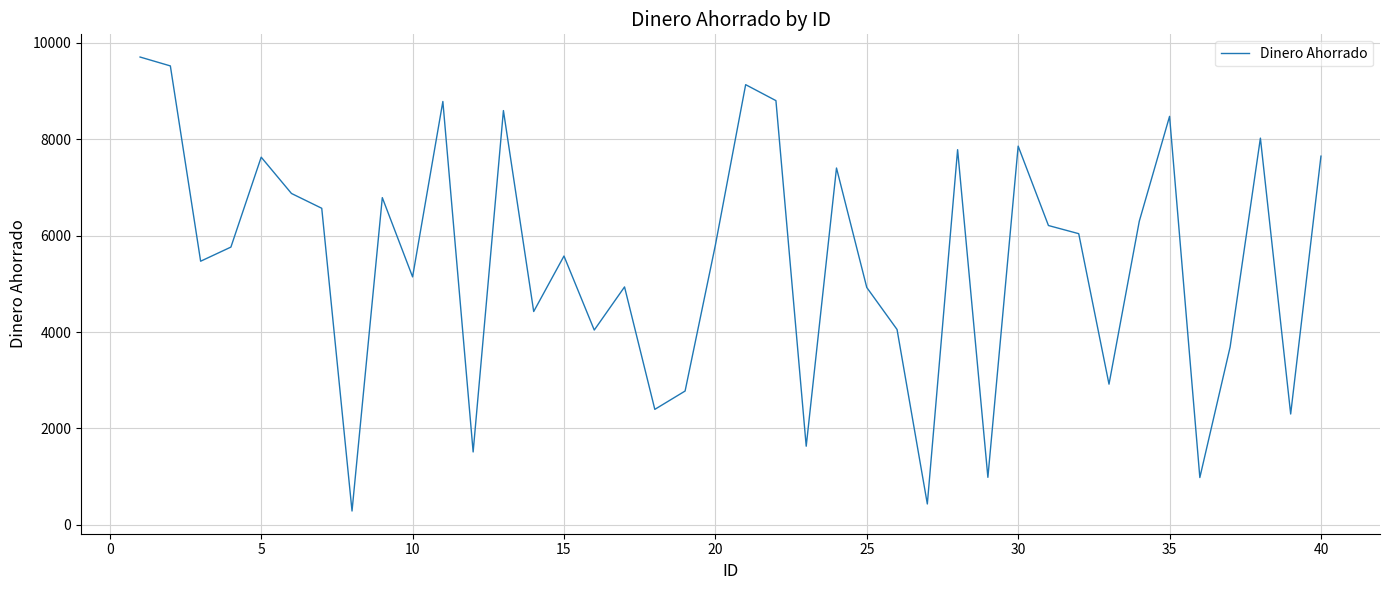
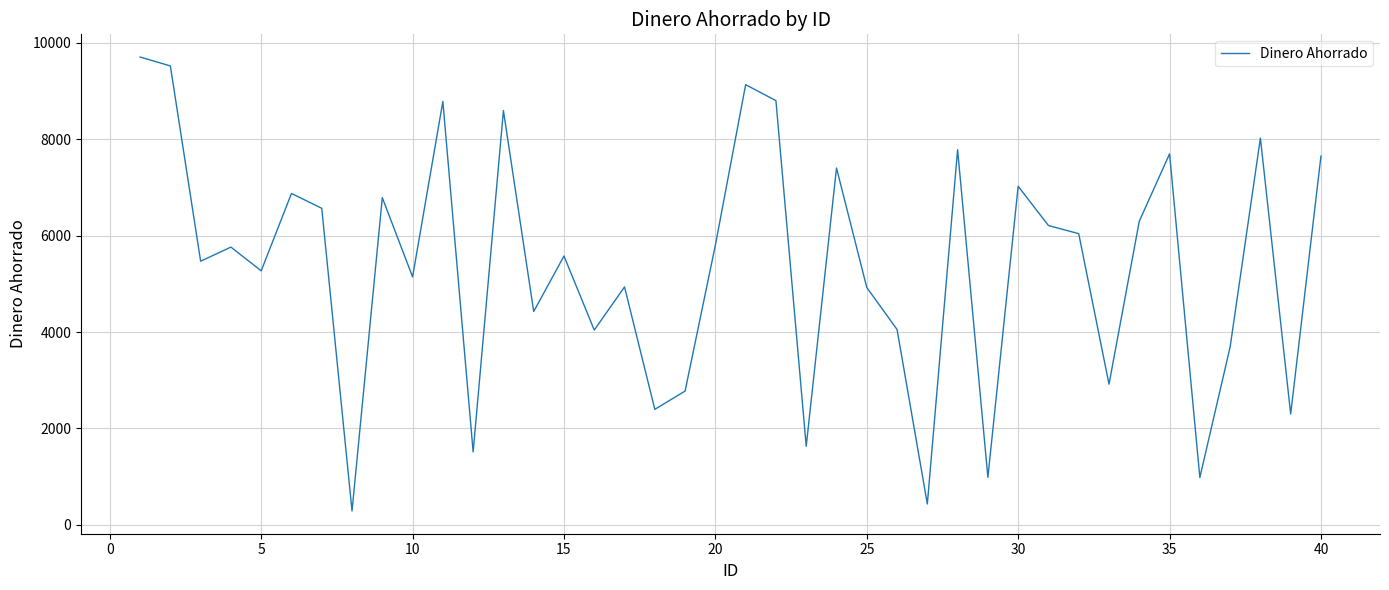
5: 7600 -> 5300
30: 7900 -> 7000
35: 8500 -> 7700
